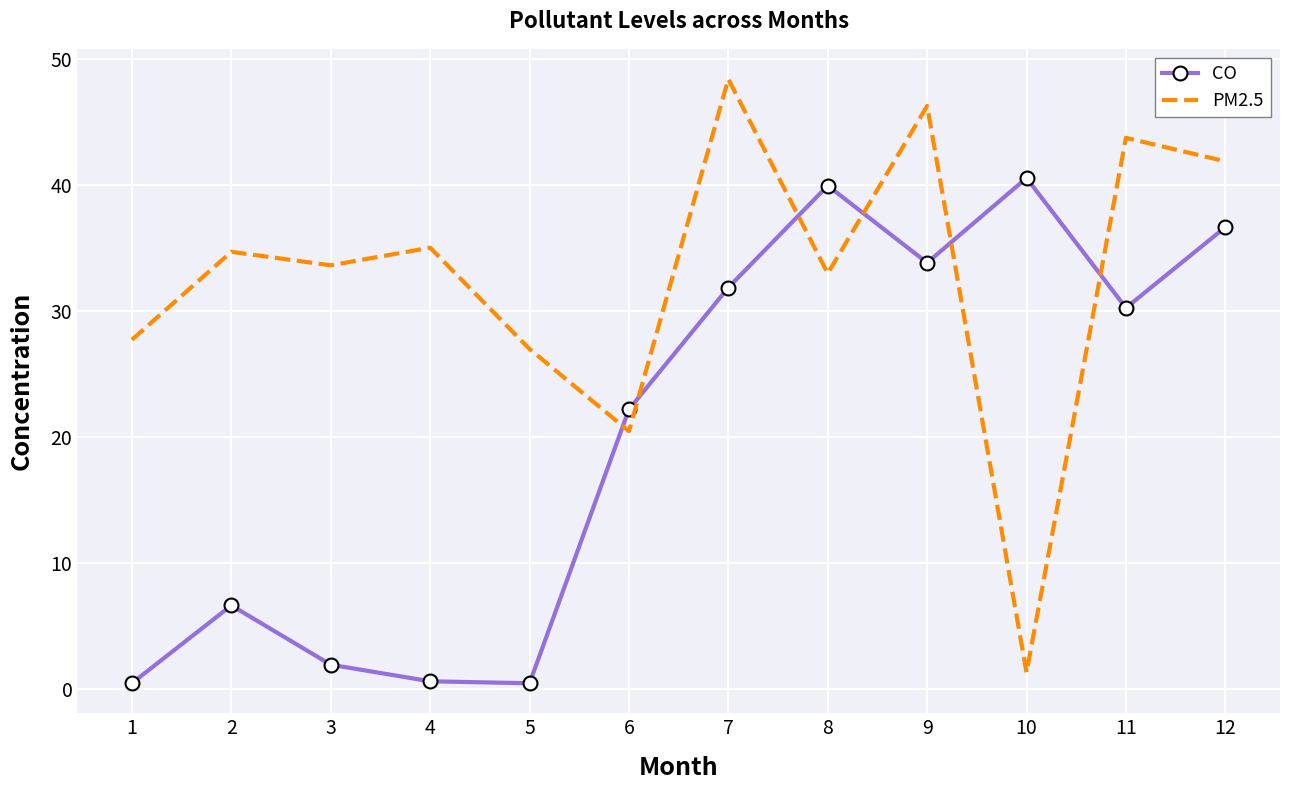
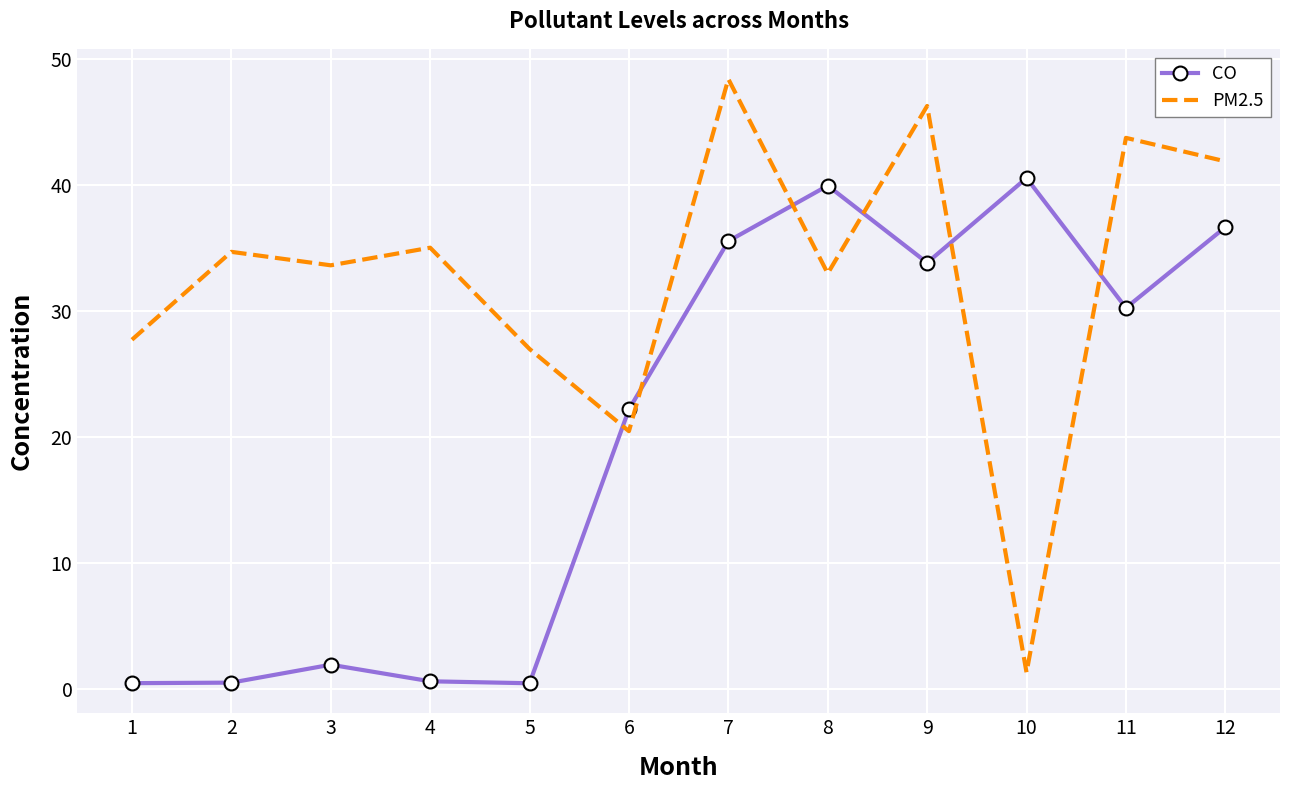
CO, 2: 6.6 -> 0.5
CO, 7: 31.9 -> 35.6
